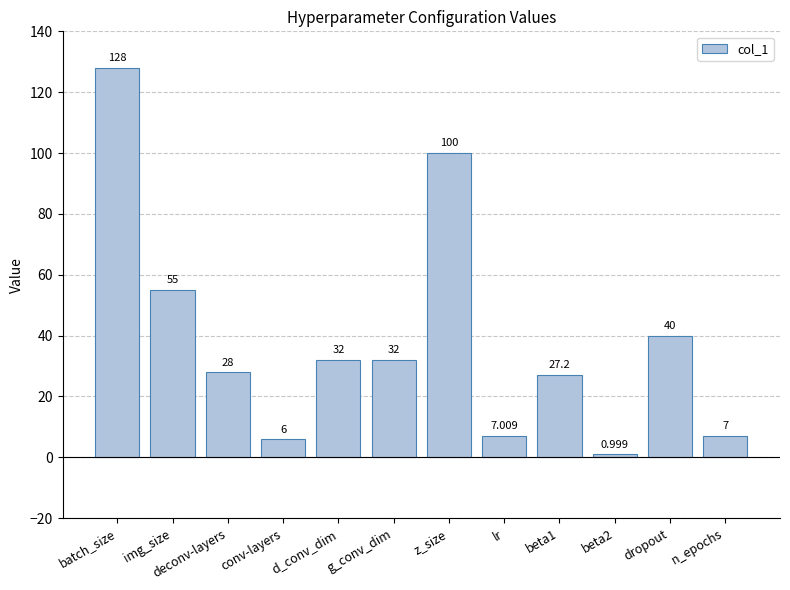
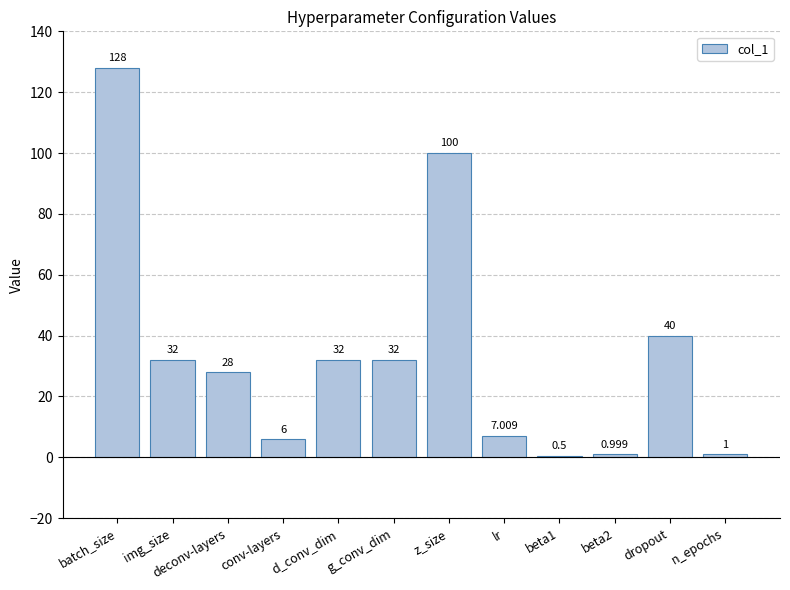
img_size: 55 -> 32
beta1: 27.2 -> 0.5
n_epochs: 7 -> 1
